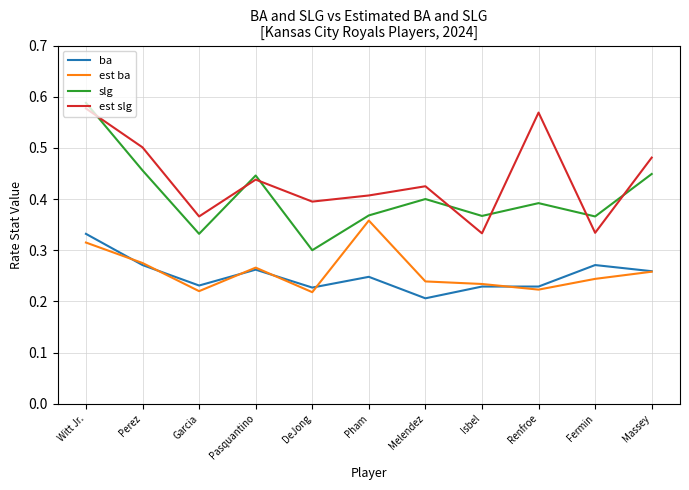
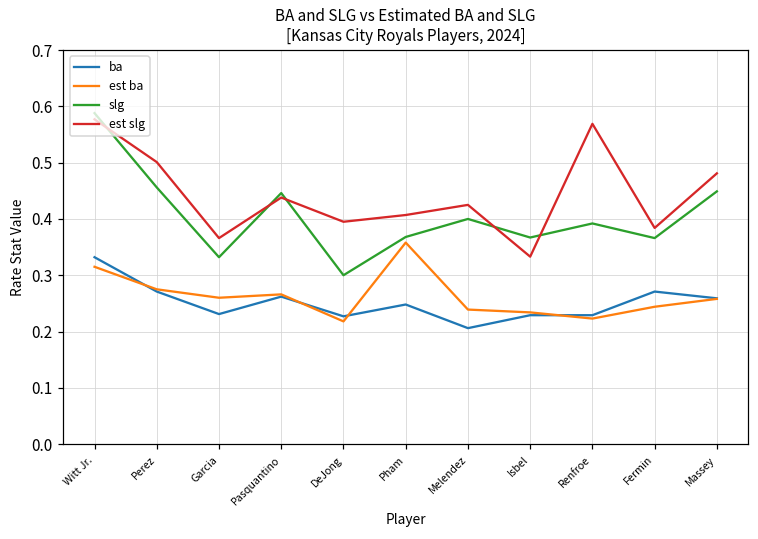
est ba, Garcia: 0.22 -> 0.26
est slg, Fermin: 0.33 -> 0.38
